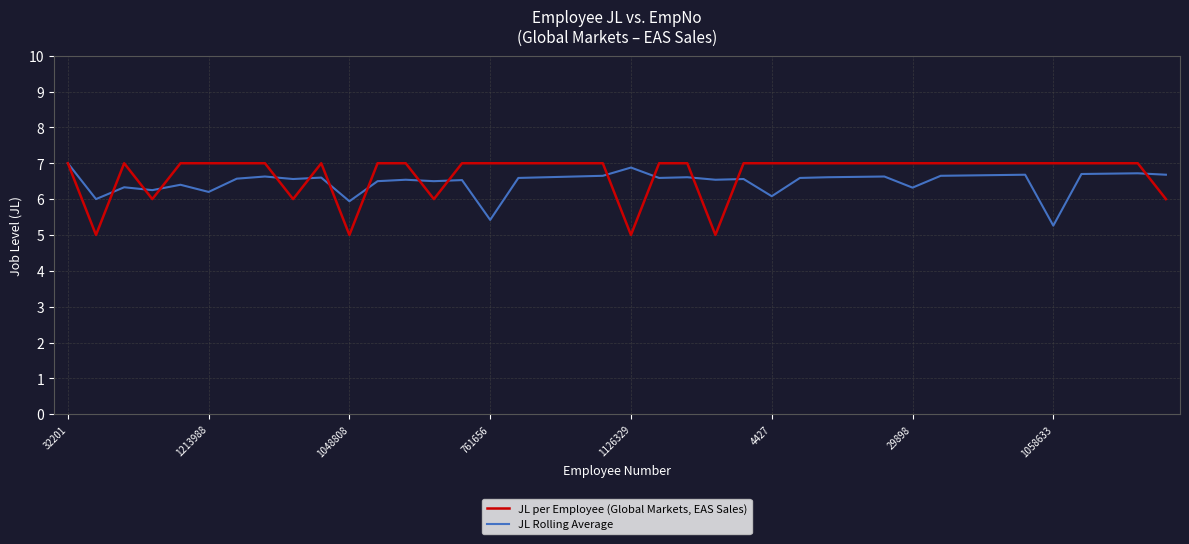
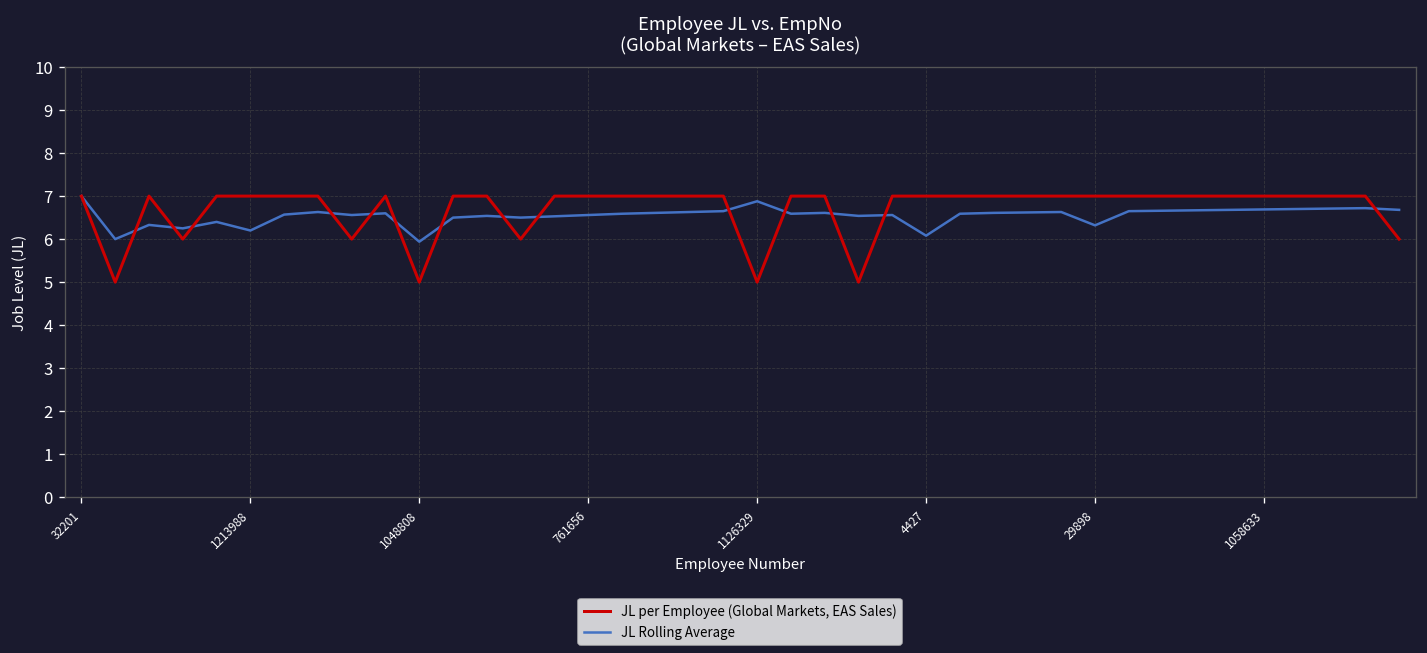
JL Rolling Average, 761656: 5.4 -> 6.6
JL Rolling Average, 1058633: 5.3 -> 6.7
